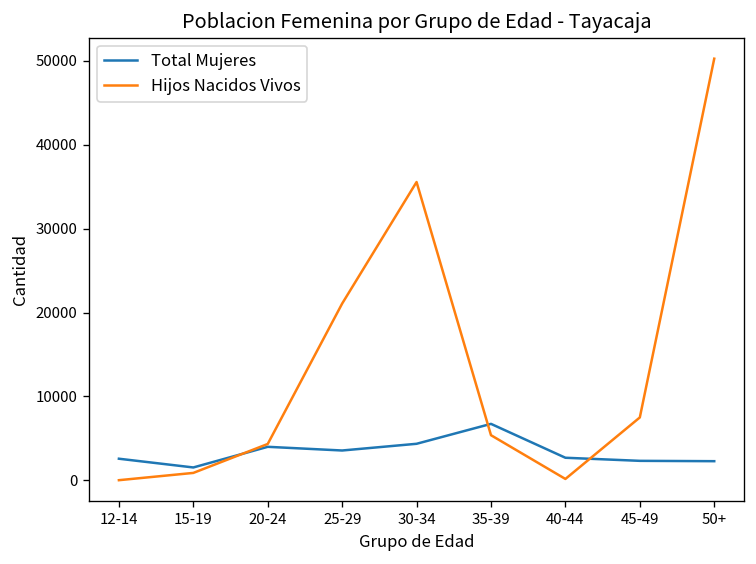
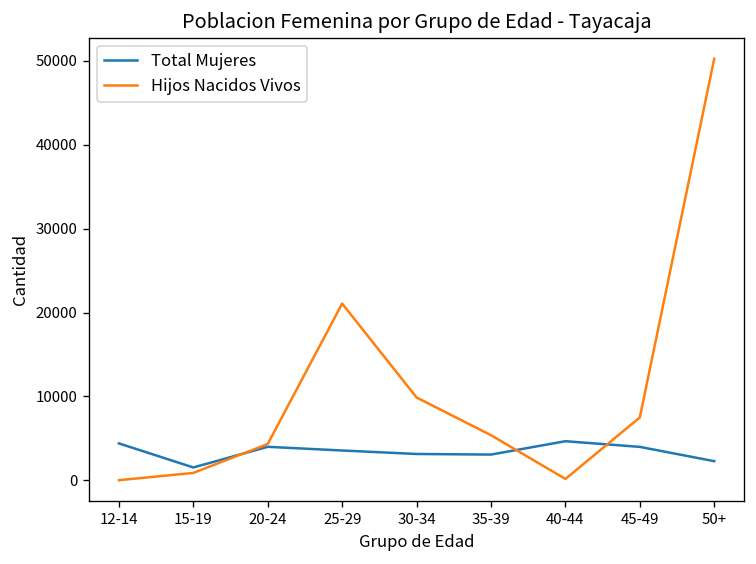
Total Mujeres, 12-14: 3000 -> 4000
Total Mujeres, 30-34: 4000 -> 3000
Hijos Nacidos Vivos, 30-34: 36000 -> 10000
Total Mujeres, 35-39: 7000 -> 3000
Total Mujeres, 40-44: 3000 -> 5000
Total Mujeres, 45-49: 2000 -> 4000
